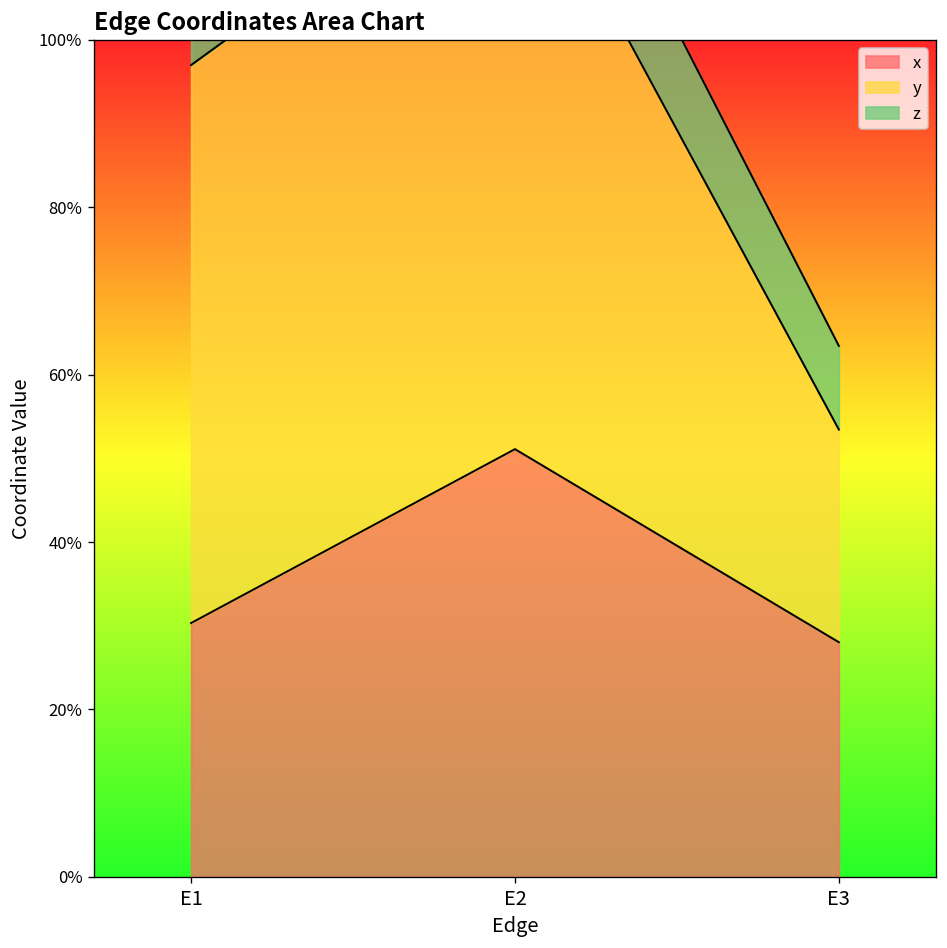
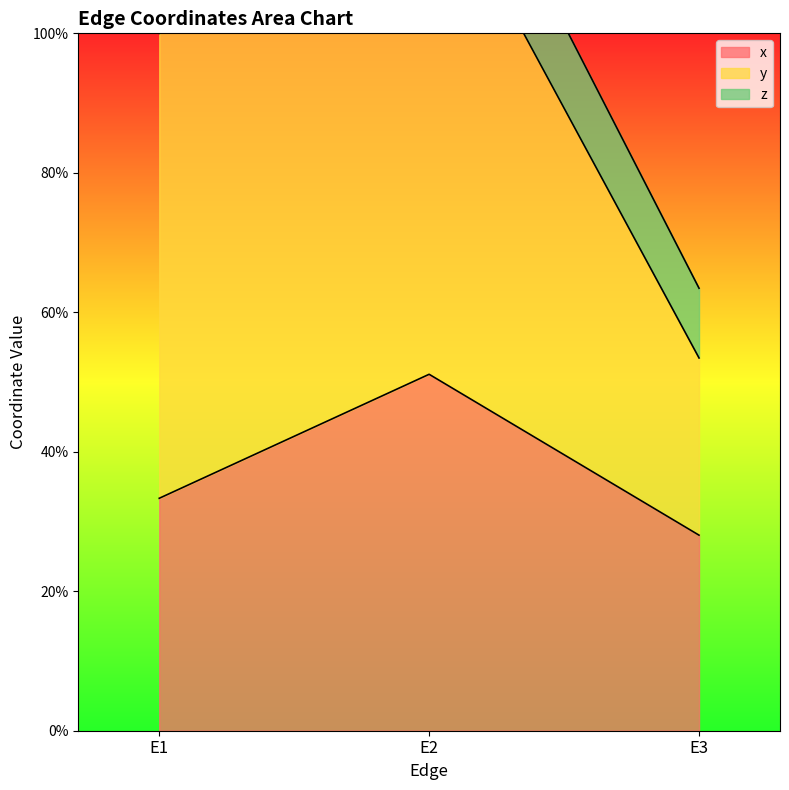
x, E1: 30% -> 33%
